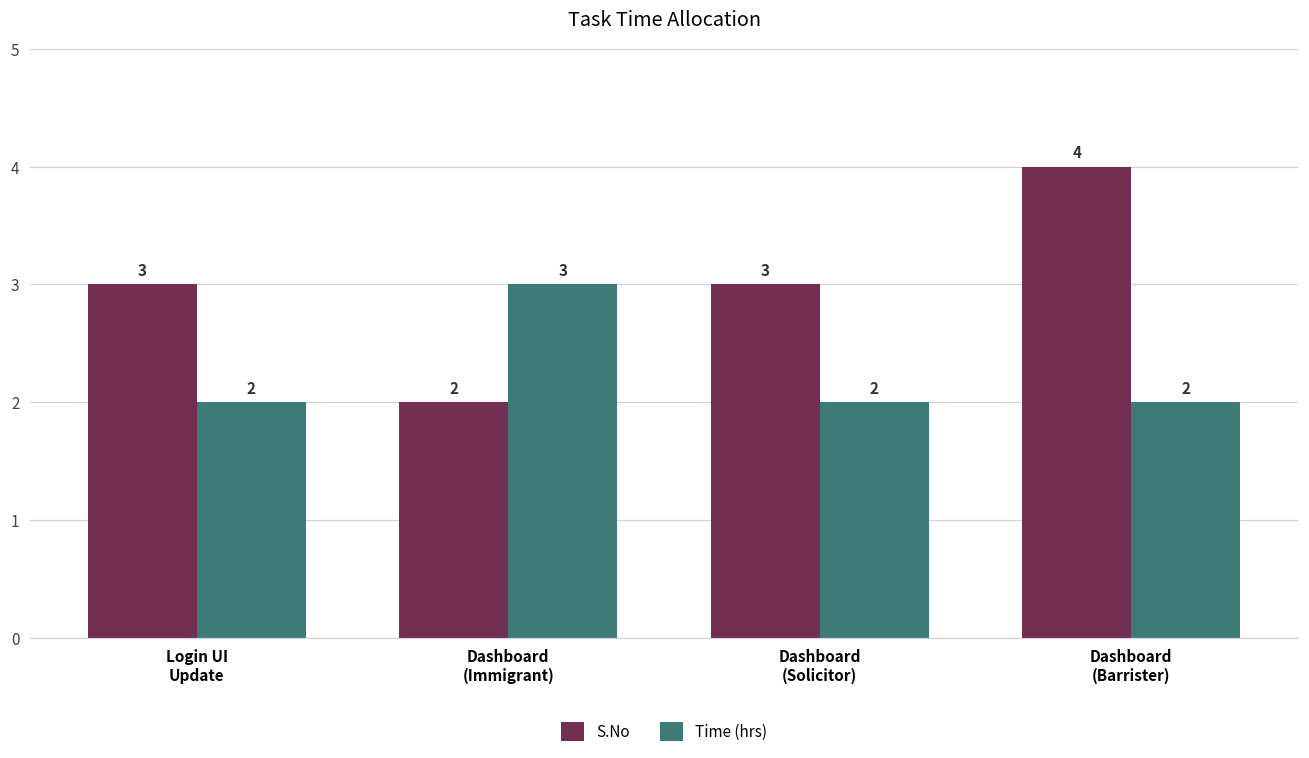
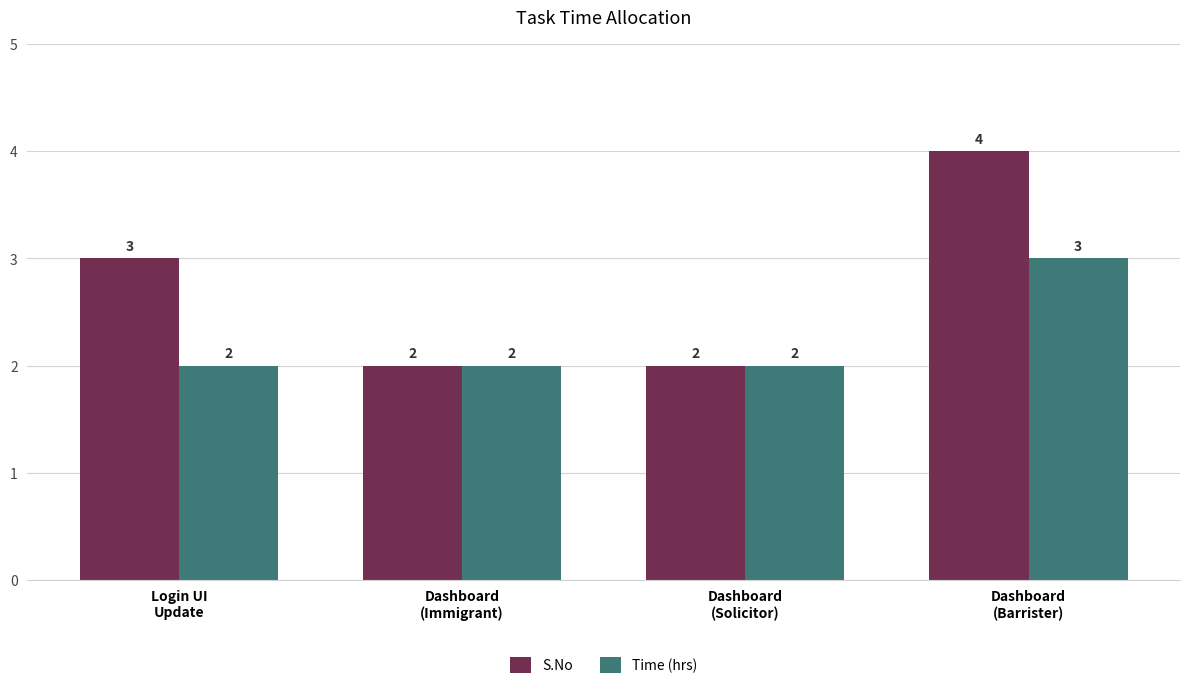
Time (hrs), Dashboard (Immigrant): 3 -> 2
S.No, Dashboard (Solicitor): 3 -> 2
Time (hrs), Dashboard (Barrister): 2 -> 3
